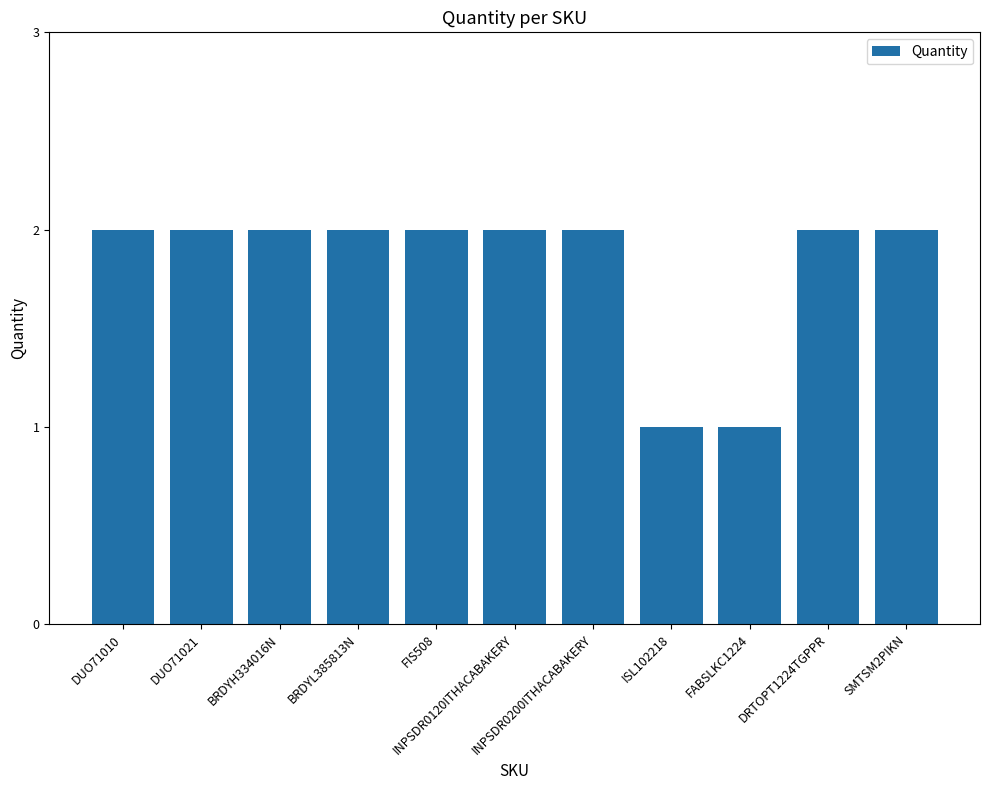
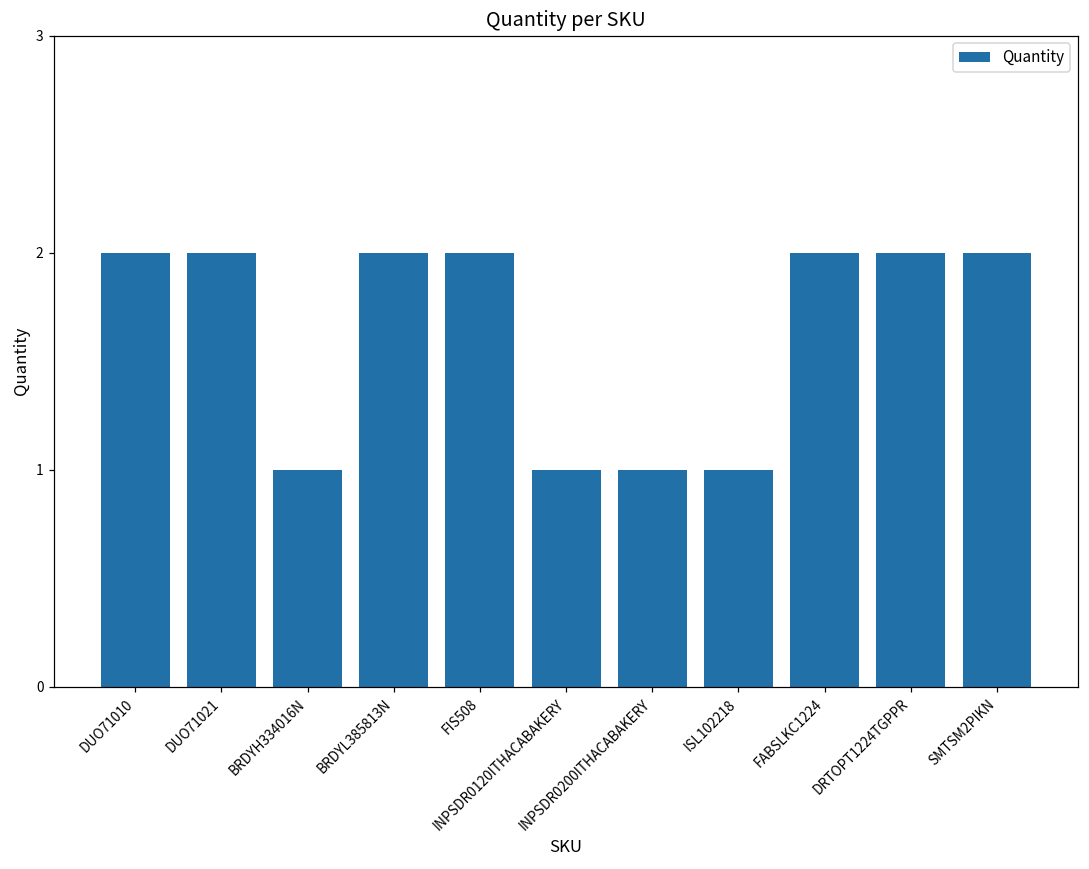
BRDYH334016N: 2 -> 1
INPSDR0120ITHACABAKERY: 2 -> 1
INPSDR0200ITHACABAKERY: 2 -> 1
FABSLKC1224: 1 -> 2
